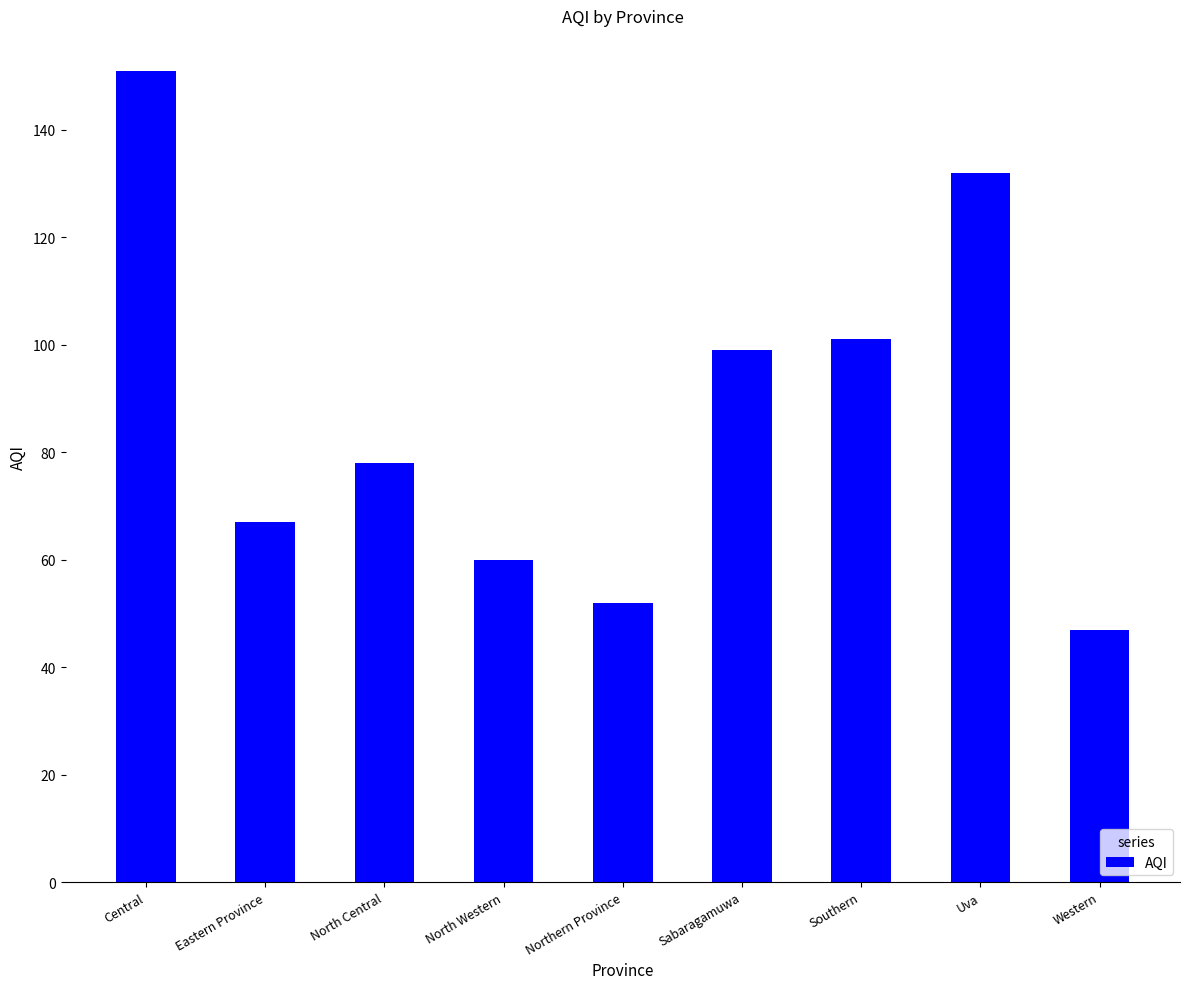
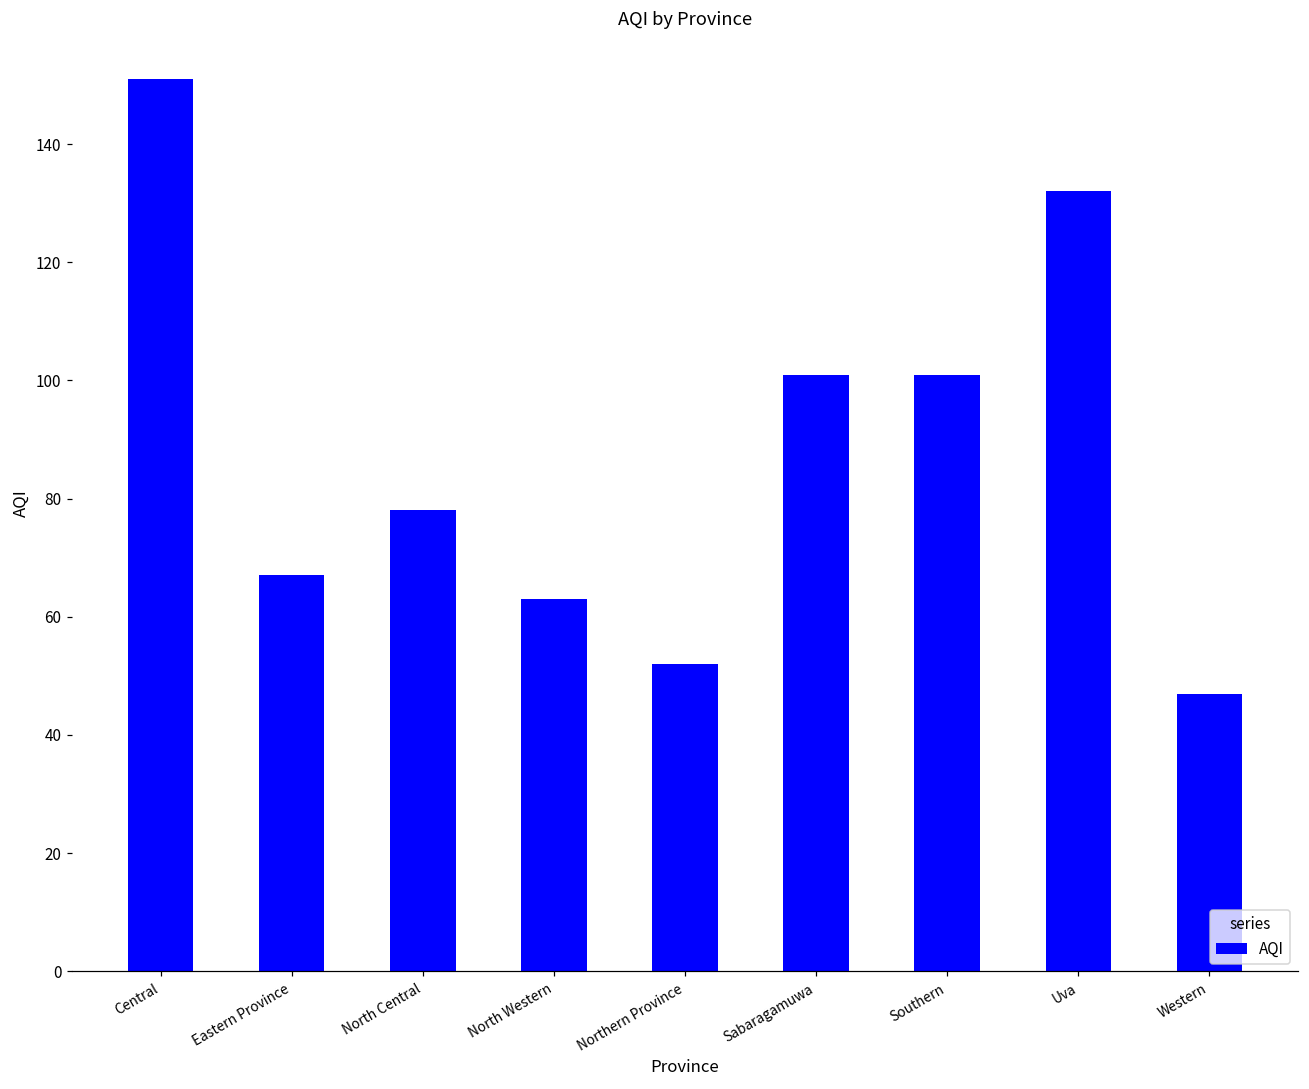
North Western: 60 -> 63
Sabaragamuwa: 99 -> 101
